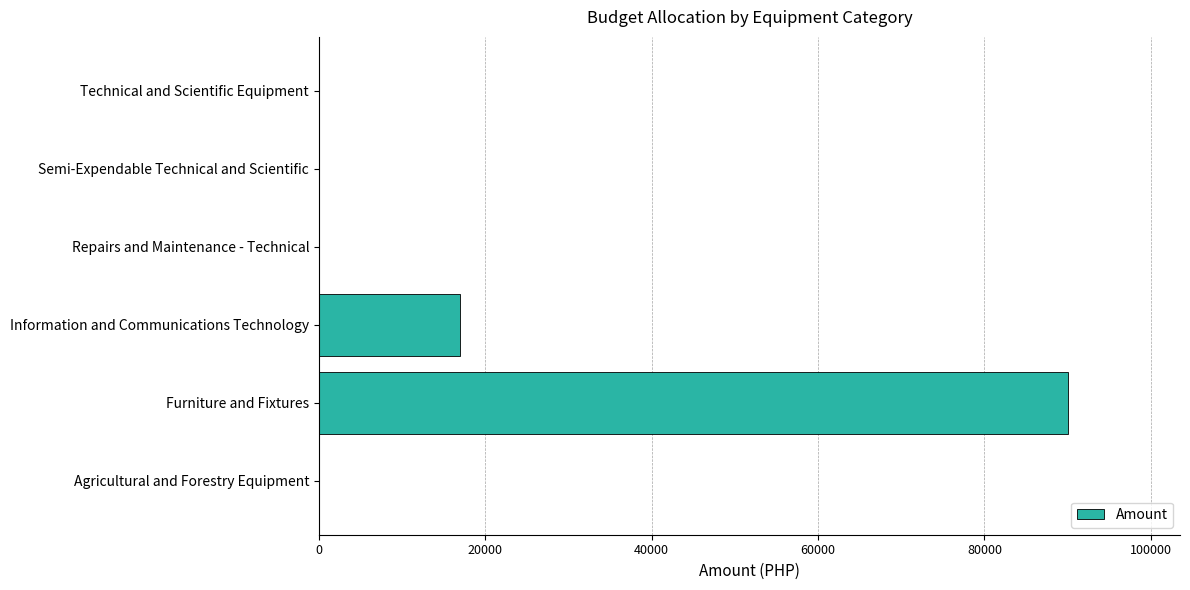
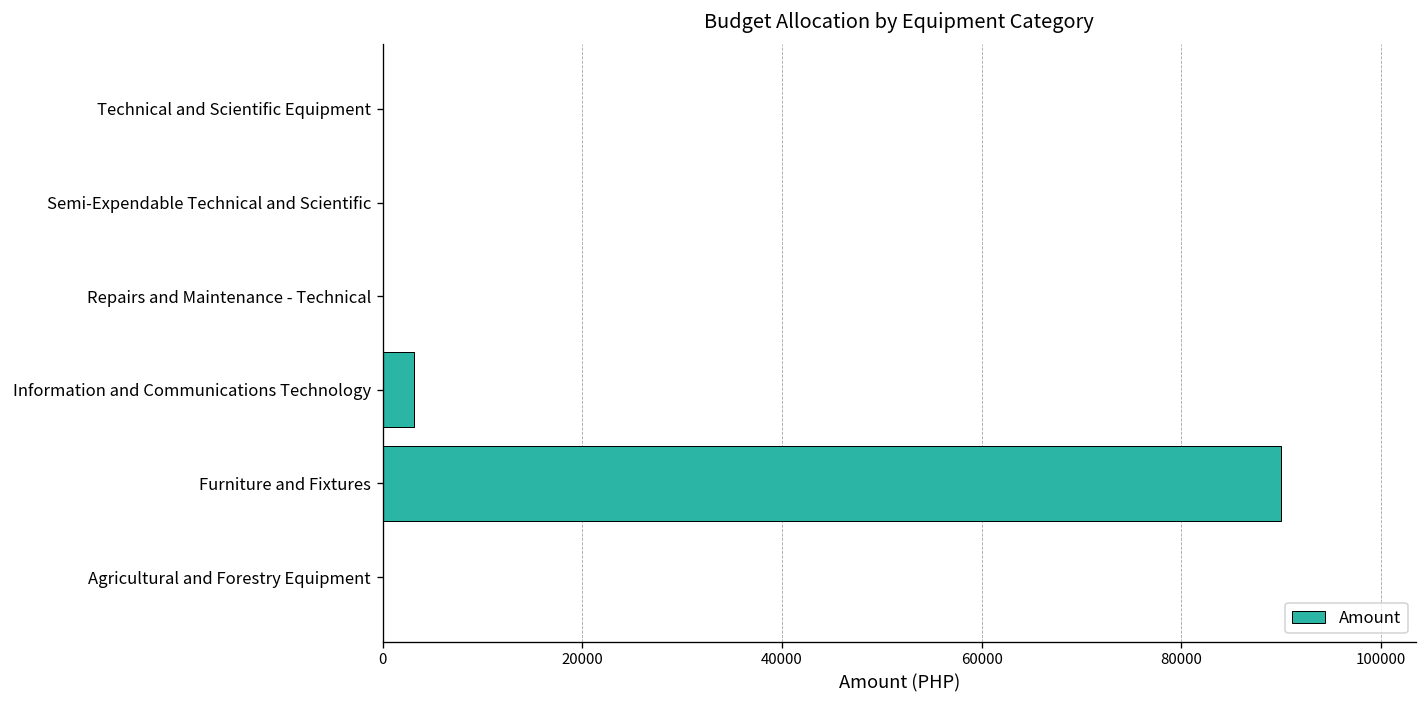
Information and Communications Technology: 17000 -> 3000
